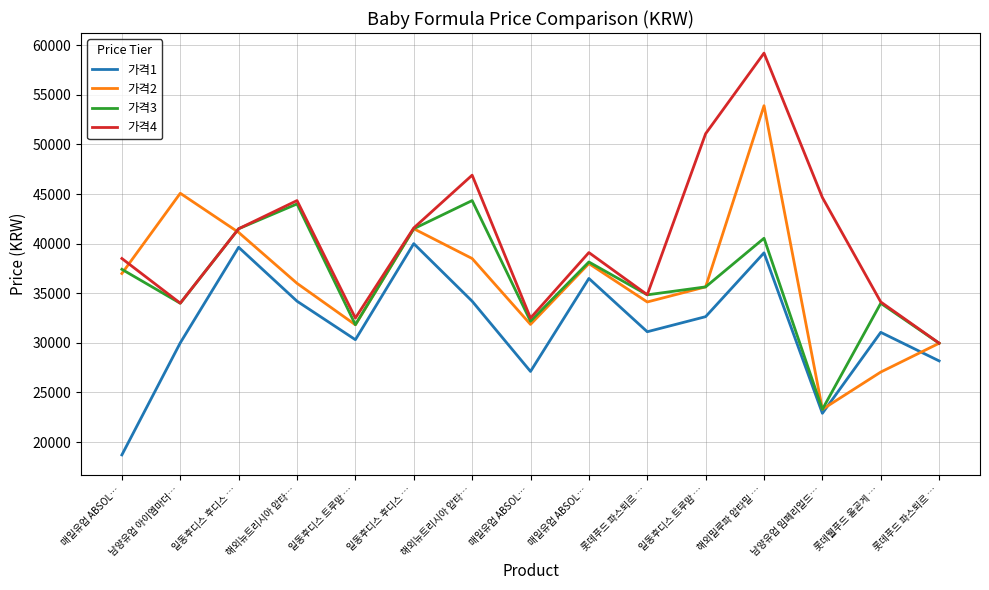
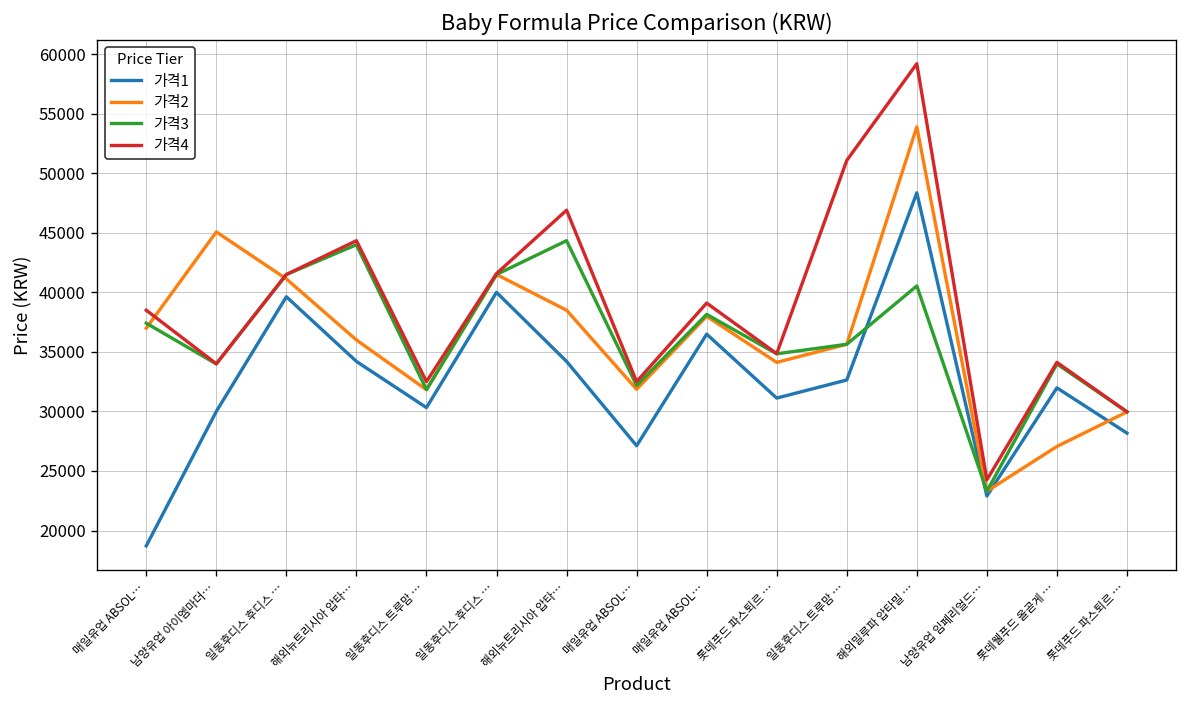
가격1, 해외밀루파 압타밀 …: 39000 -> 48000
가격4, 남양유업 임페리얼드…: 45000 -> 24000
가격1, 롯데웰푸드 올곧게 …: 31000 -> 32000
